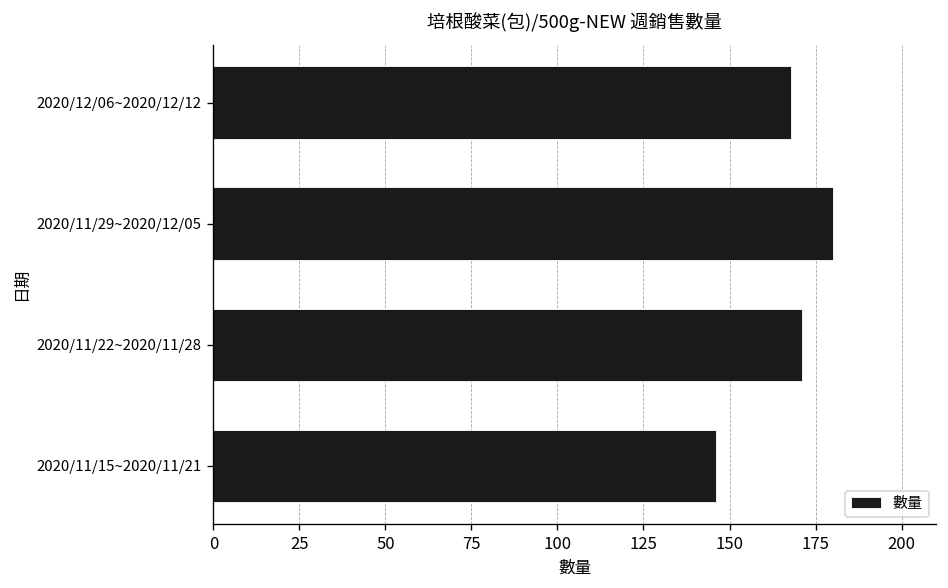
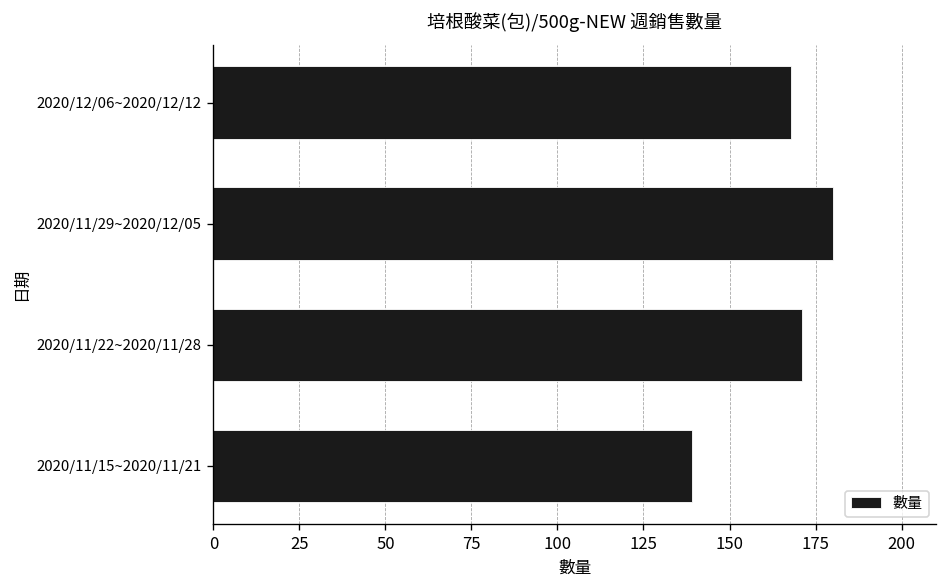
2020/11/15~2020/11/21: 146 -> 139
